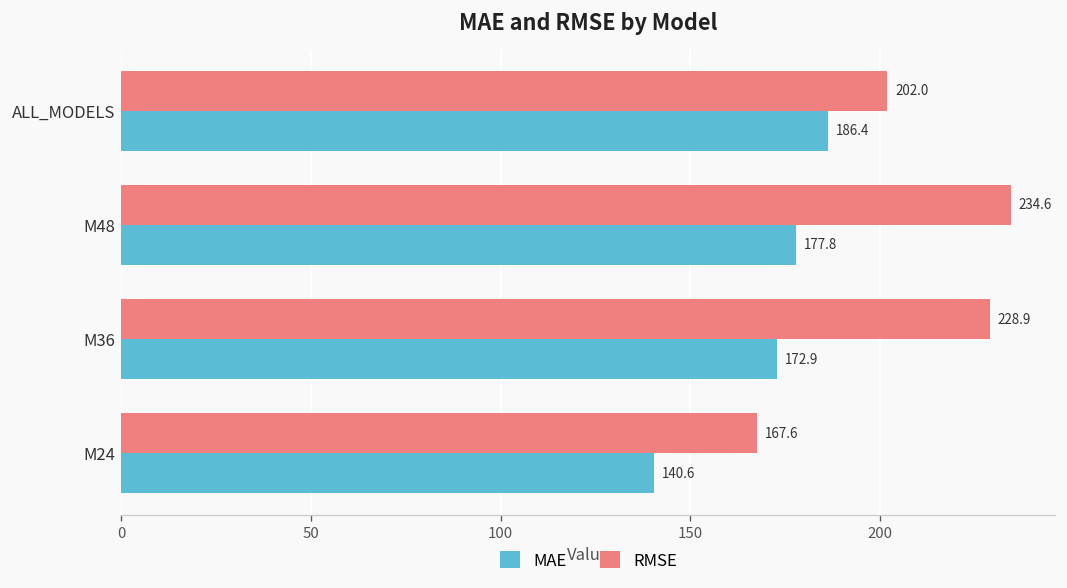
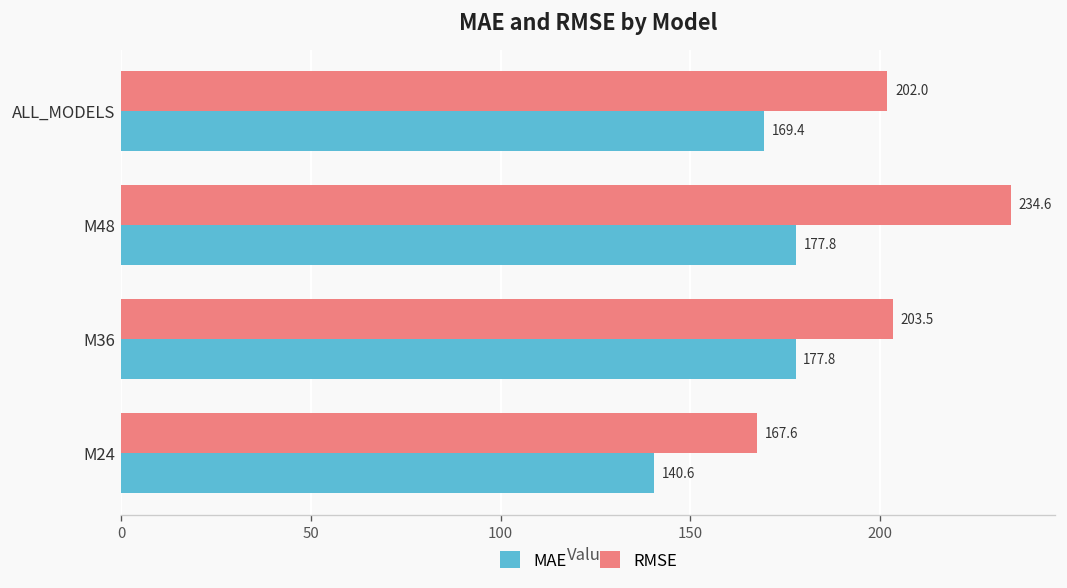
MAE, ALL_MODELS: 186.4 -> 169.4
RMSE, M36: 228.9 -> 203.5
MAE, M36: 172.9 -> 177.8
